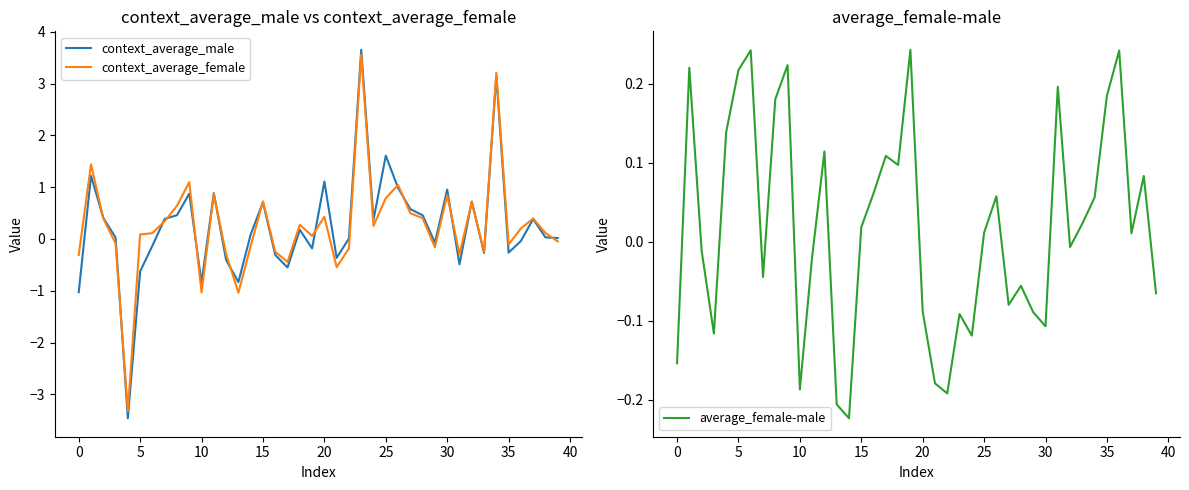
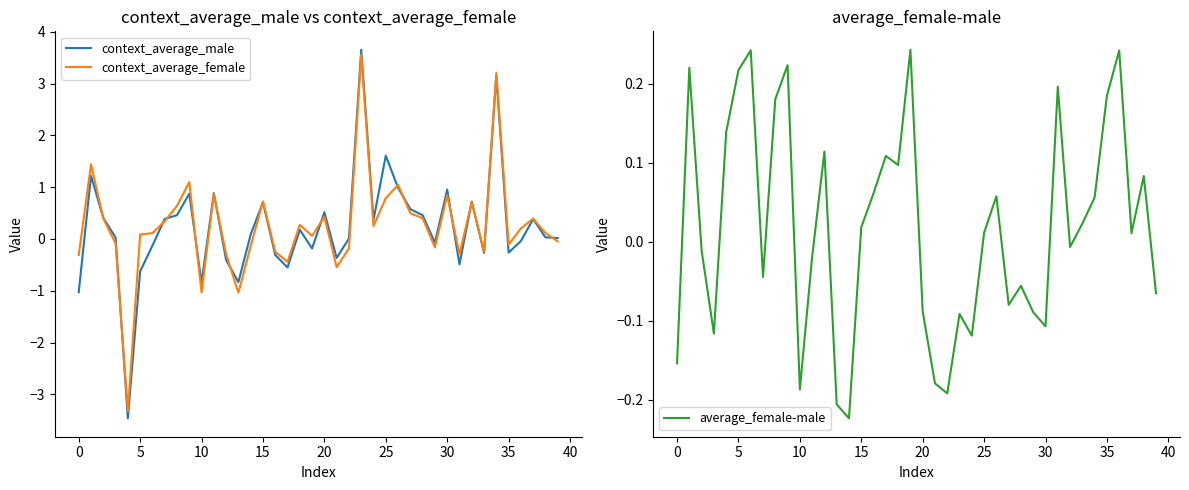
context_average_male vs context_average_female, context_average_male, 20: 1.1 -> 0.5
